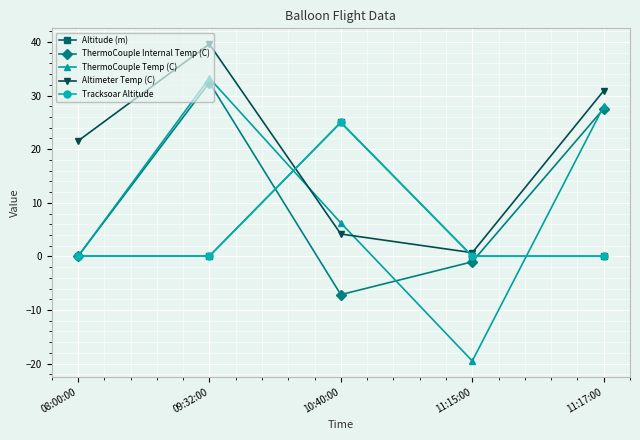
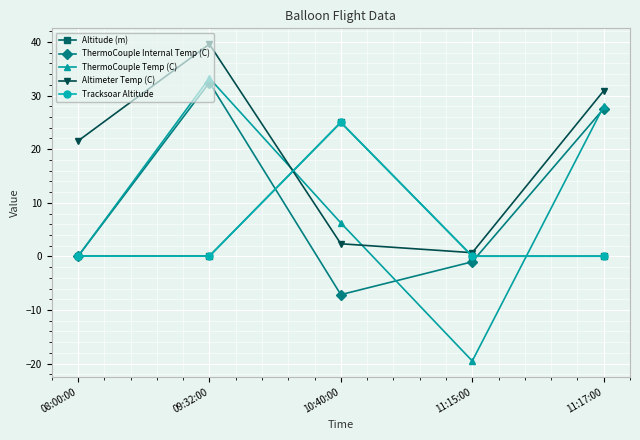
Altimeter Temp (C), 10:40:00: 4 -> 2
